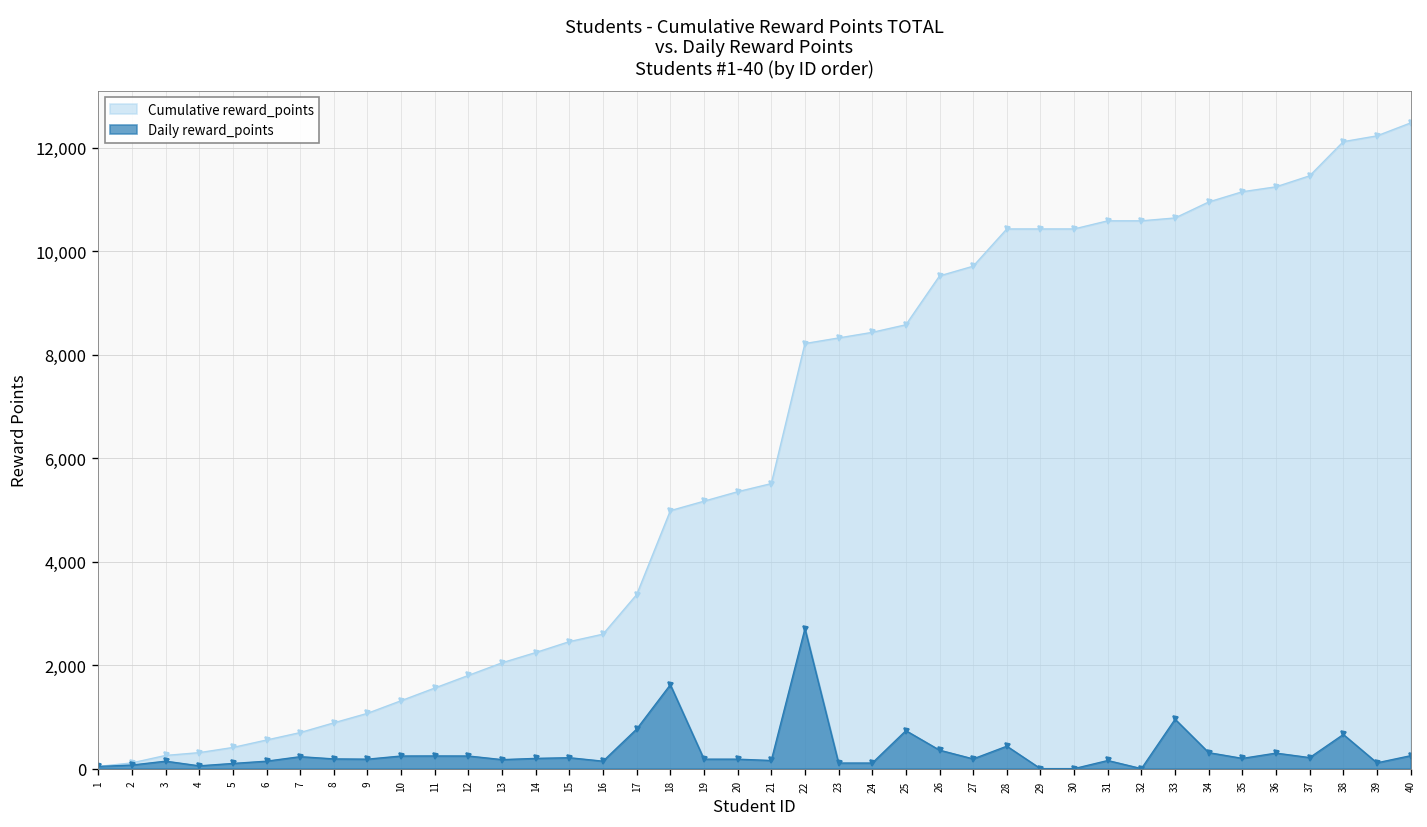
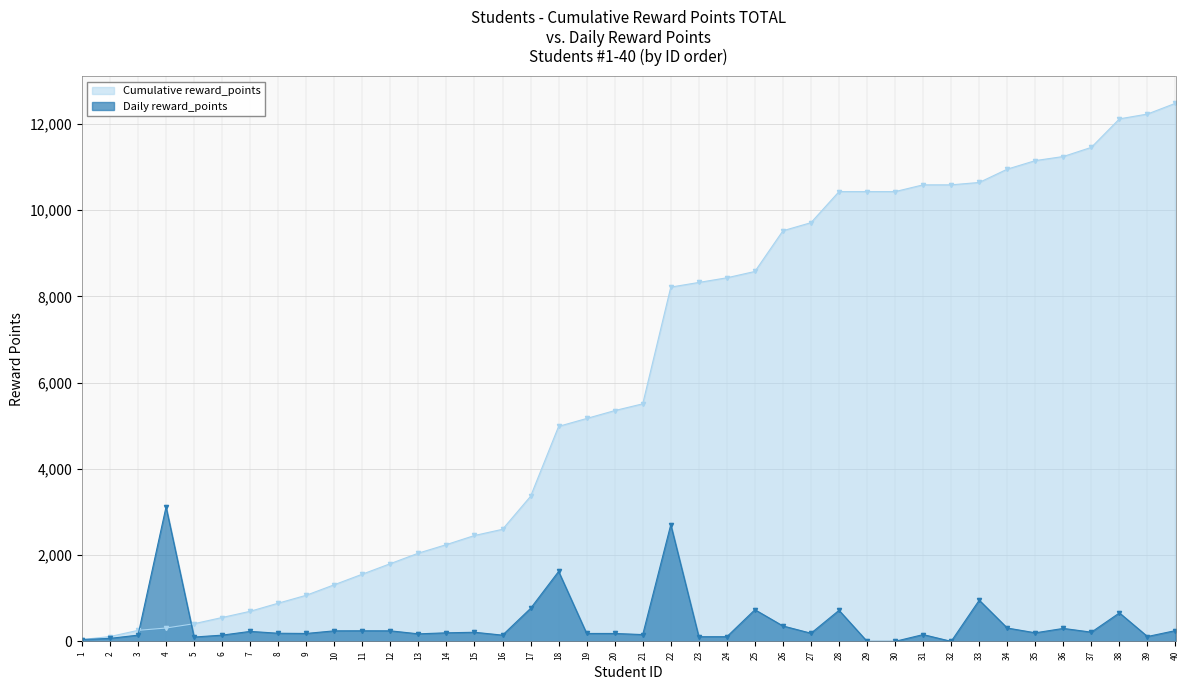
Daily reward_points, 4: 100 -> 3,100
Daily reward_points, 28: 400 -> 700
